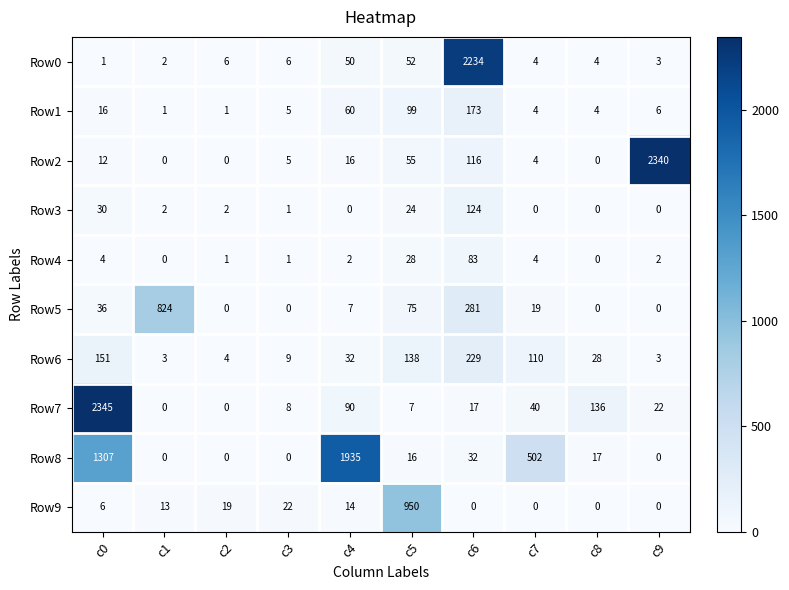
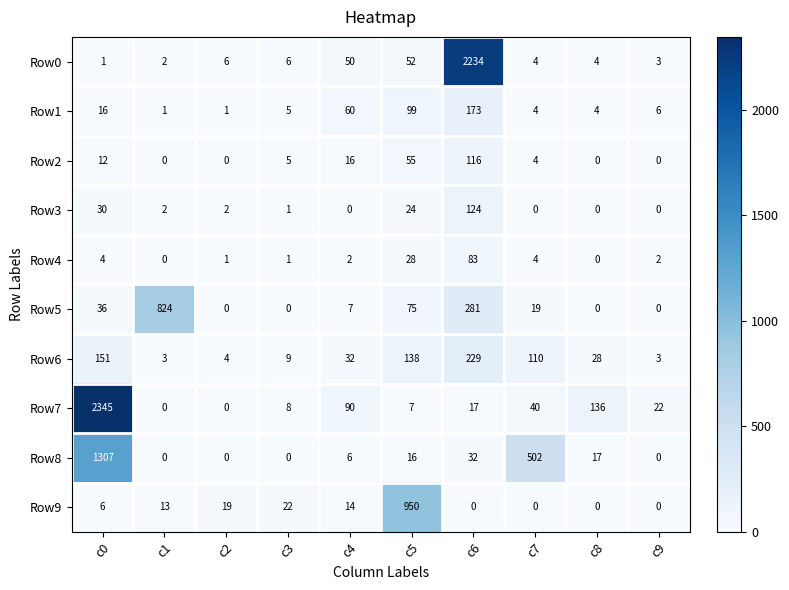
Row2, c9: 2340 -> 0
Row8, c4: 1935 -> 6
